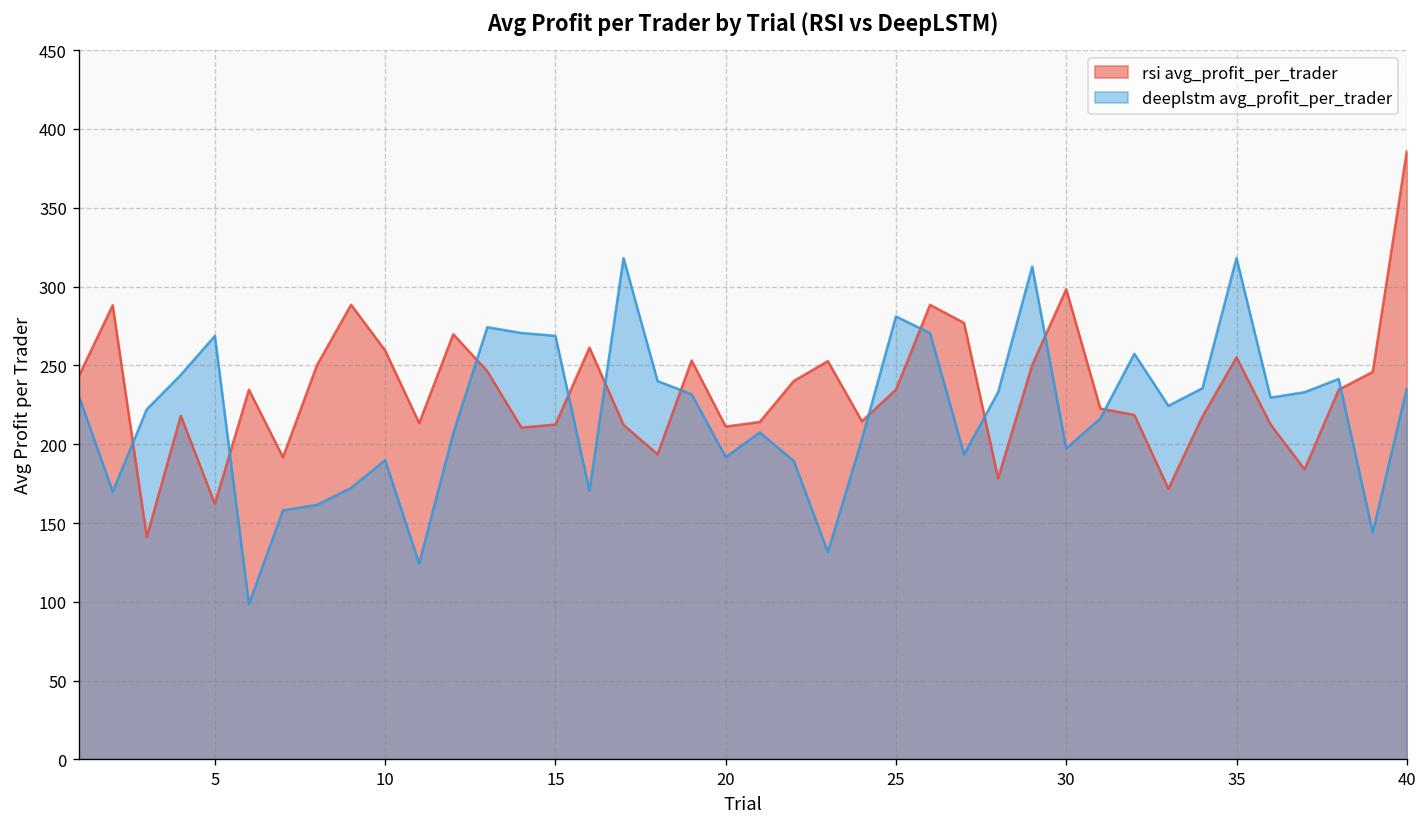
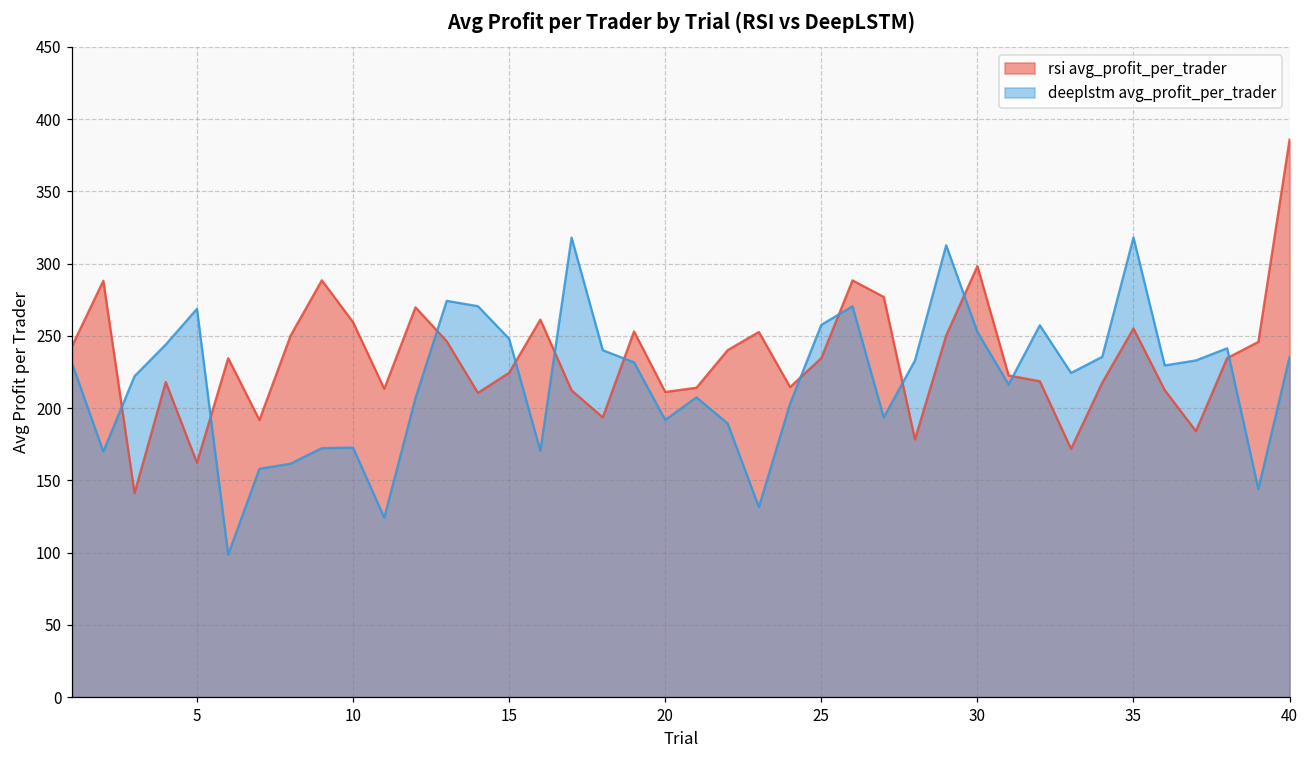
deeplstm avg_profit_per_trader, 10: 190 -> 173
rsi avg_profit_per_trader, 15: 212 -> 224
deeplstm avg_profit_per_trader, 15: 269 -> 248
deeplstm avg_profit_per_trader, 25: 281 -> 258
deeplstm avg_profit_per_trader, 30: 197 -> 253
